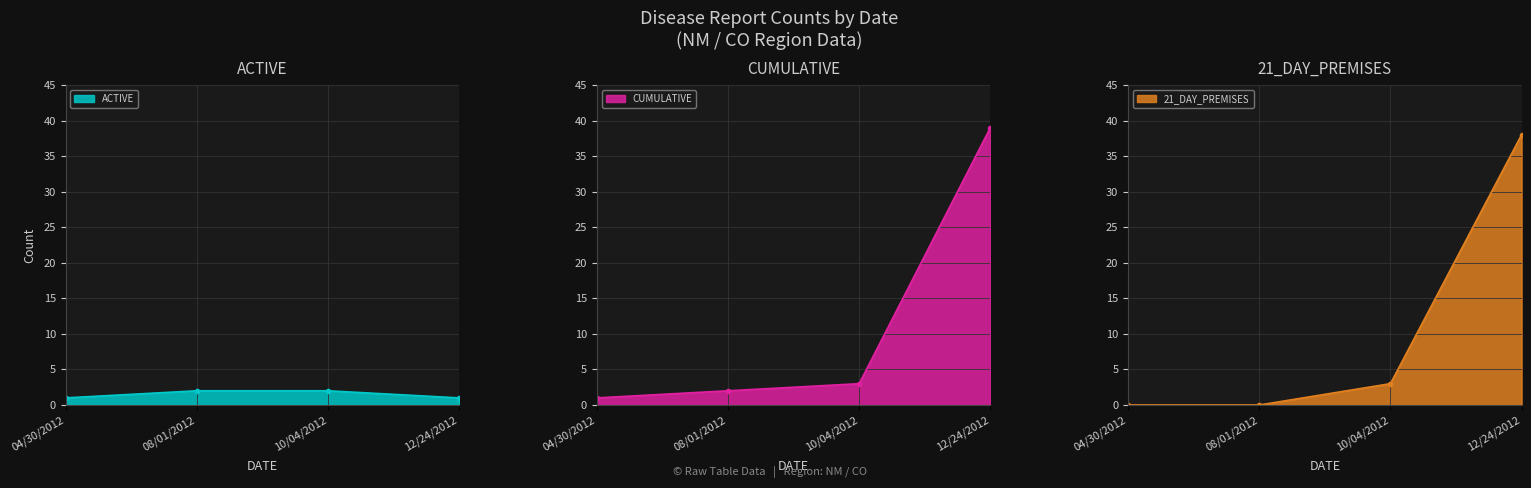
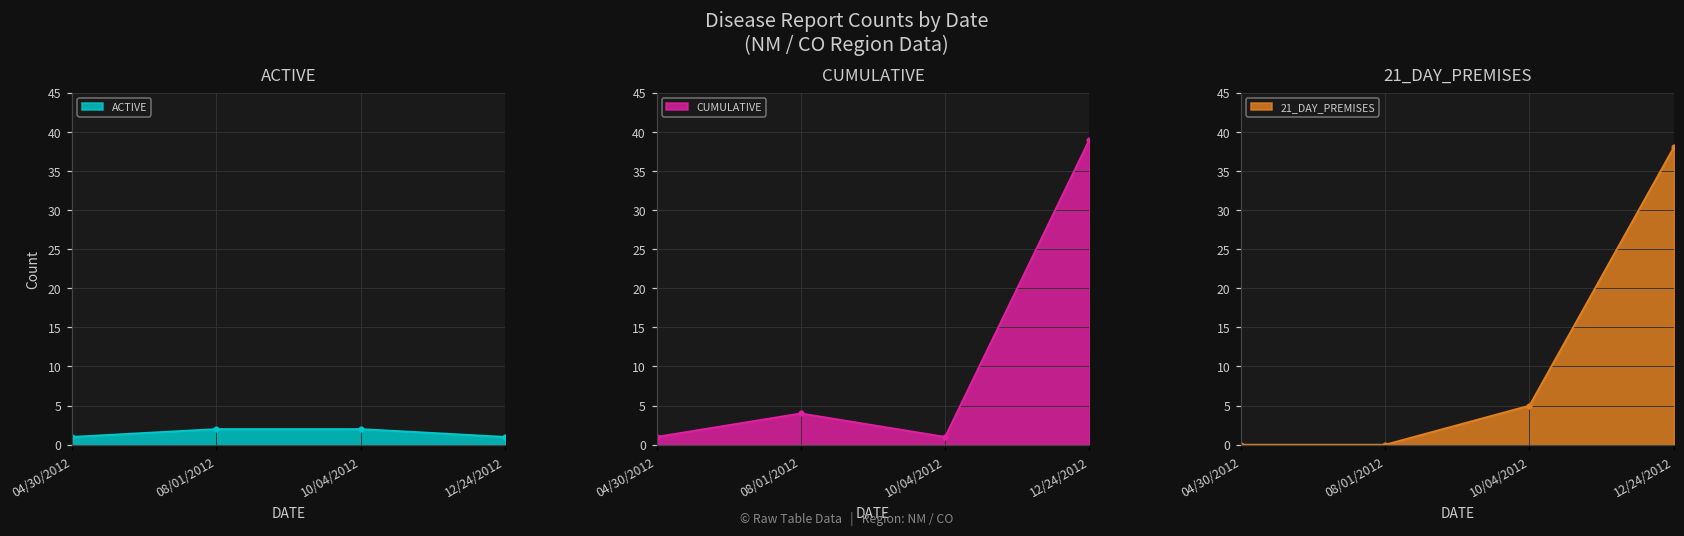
CUMULATIVE, 08/01/2012: 2 -> 4
CUMULATIVE, 10/04/2012: 3 -> 1
21_DAY_PREMISES, 10/04/2012: 3 -> 5
